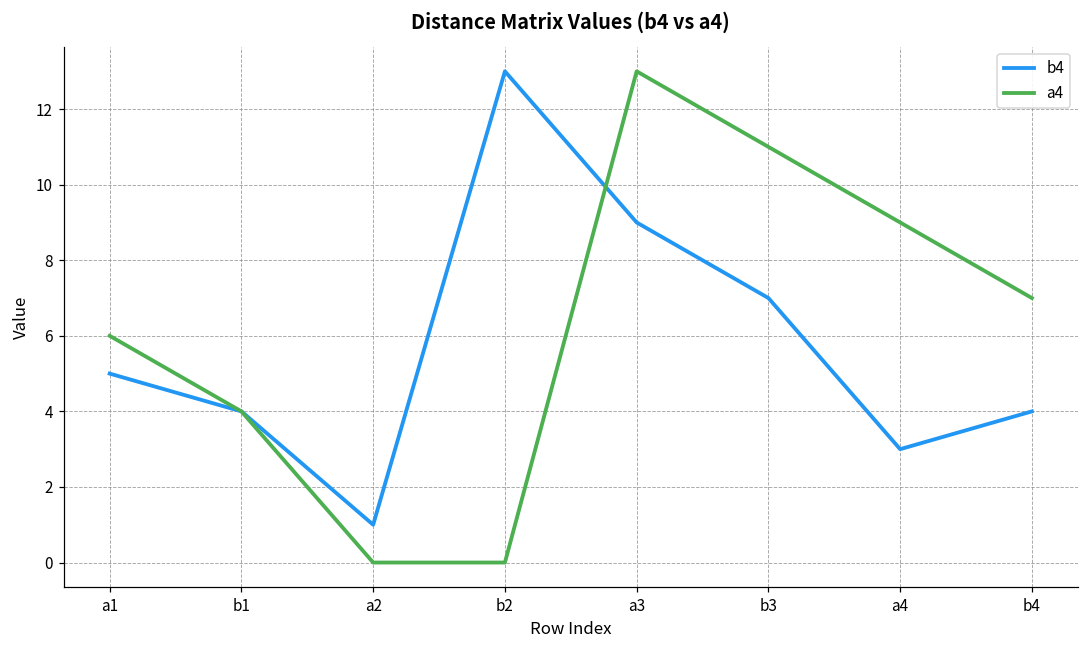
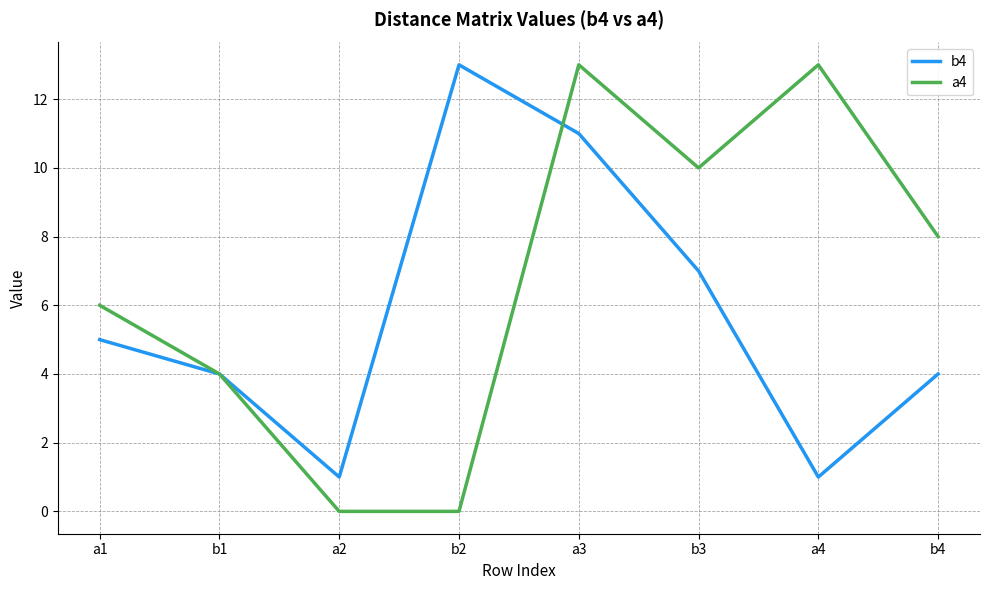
b4, a3: 9 -> 11
a4, b3: 11 -> 10
b4, a4: 3 -> 1
a4, a4: 9 -> 13
a4, b4: 7 -> 8
